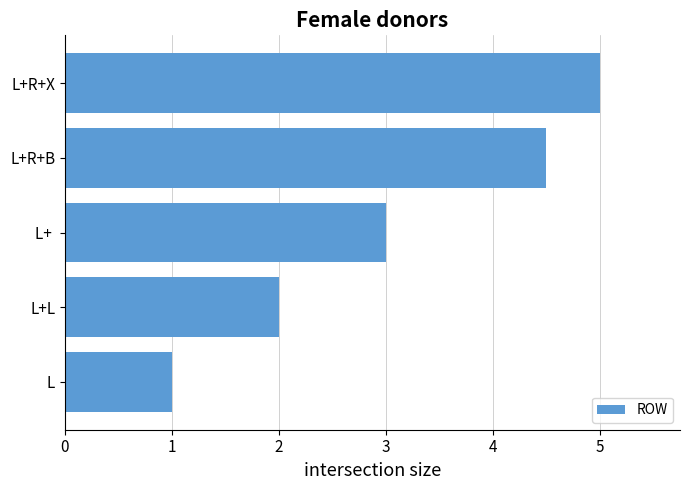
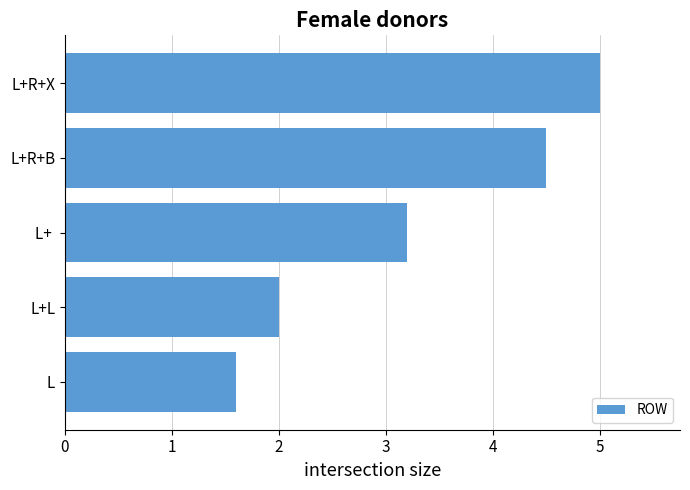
L+: 3.0 -> 3.2
L: 1.0 -> 1.6
